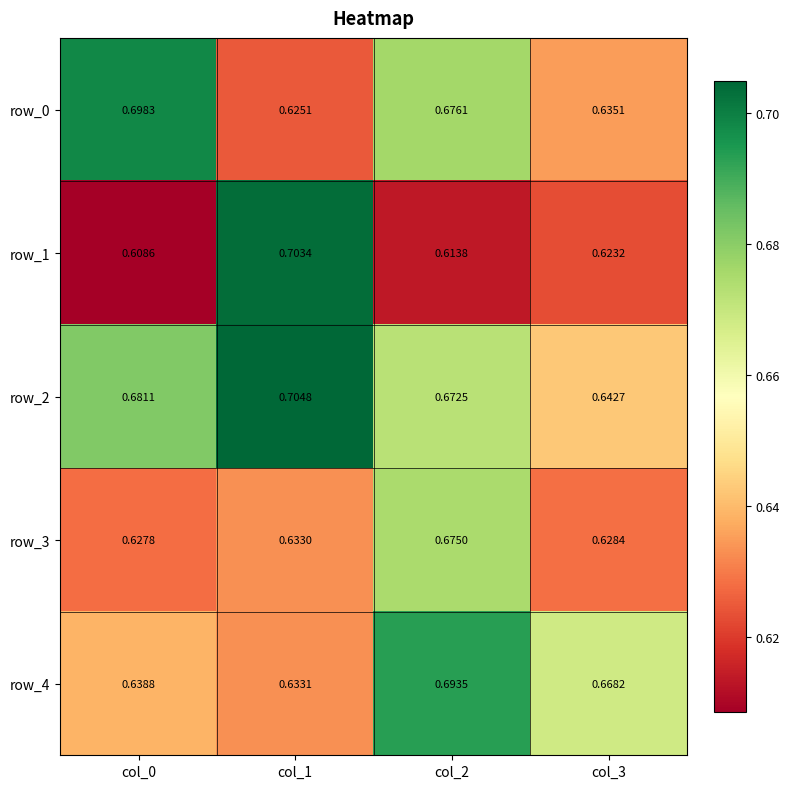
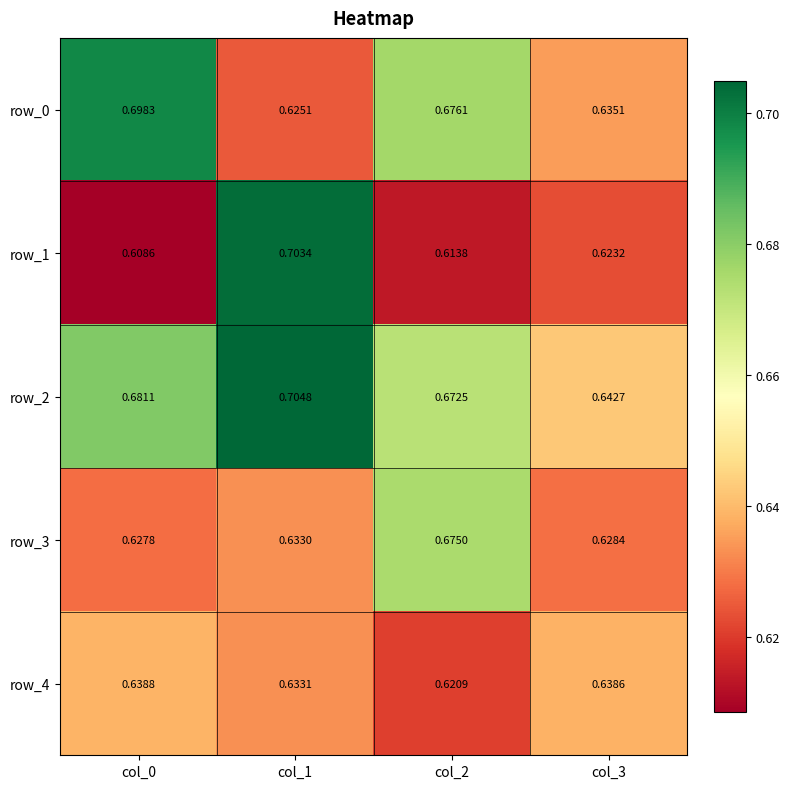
row_4, col_2: 0.6935 -> 0.6209
row_4, col_3: 0.6682 -> 0.6386
